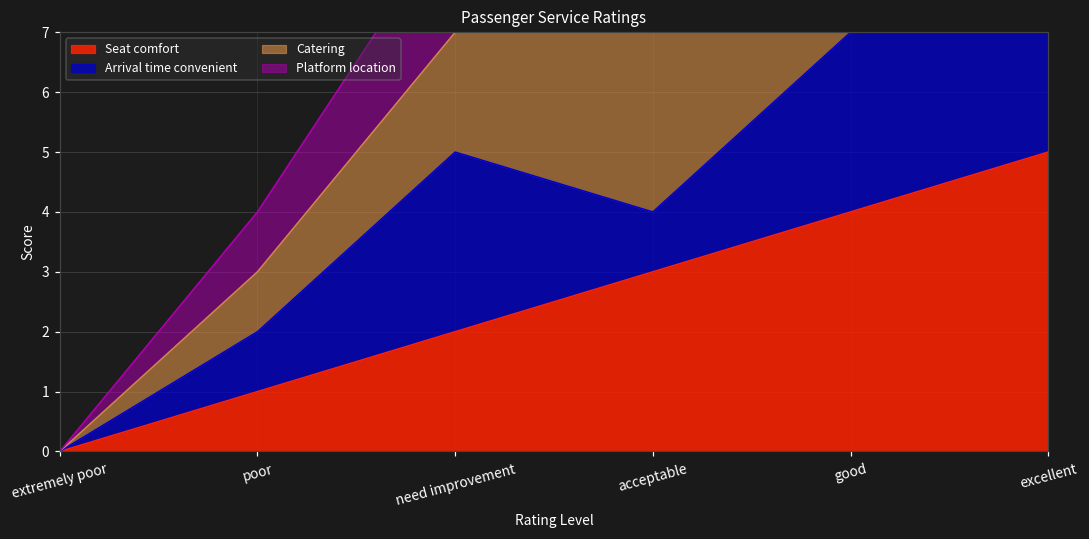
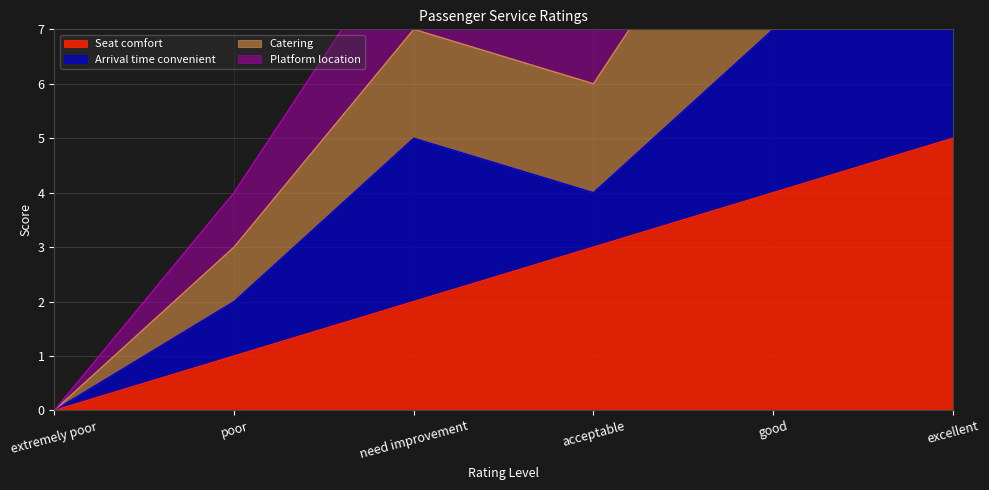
Catering, acceptable: 3 -> 2
